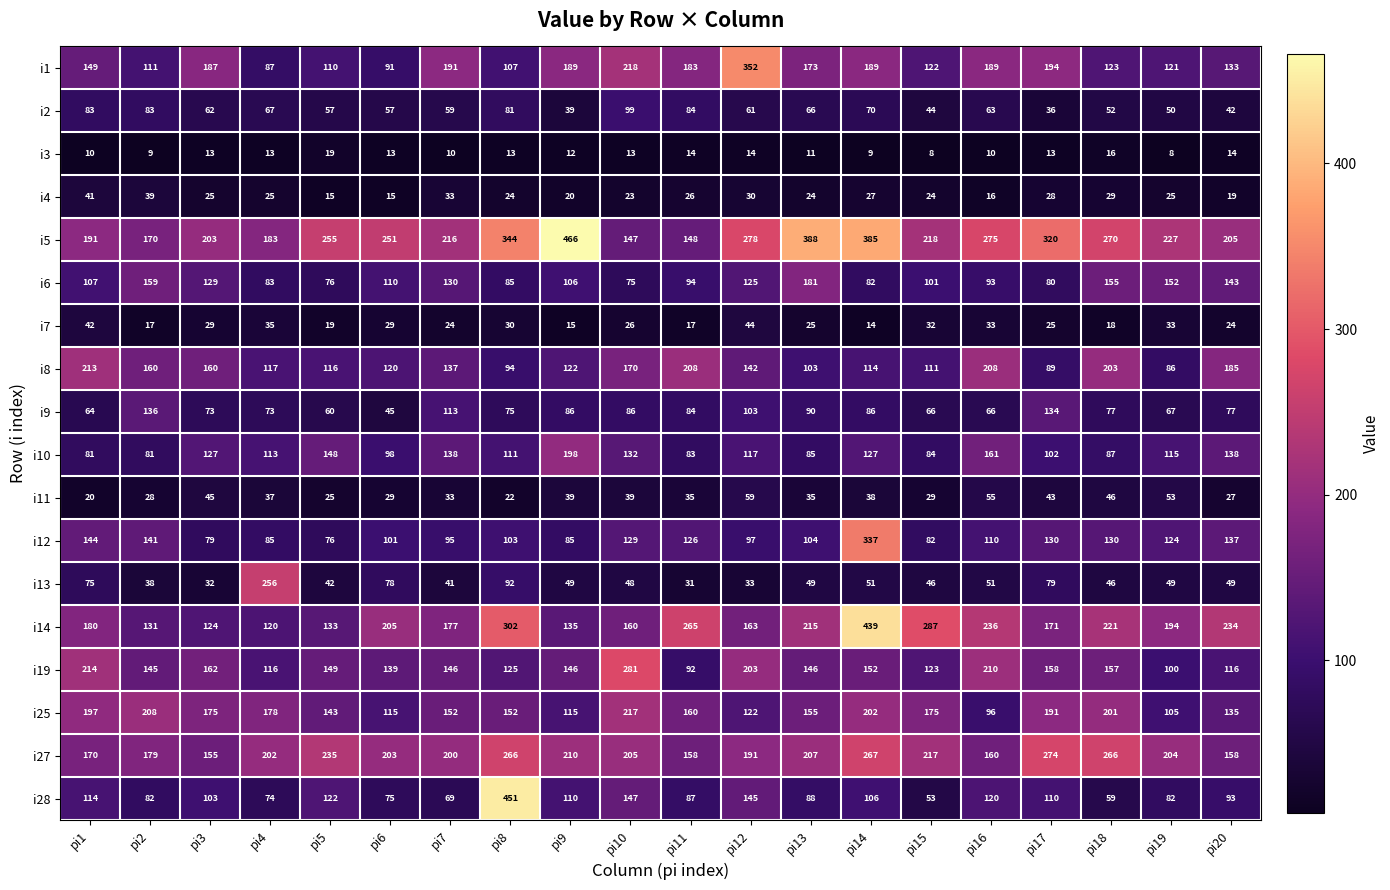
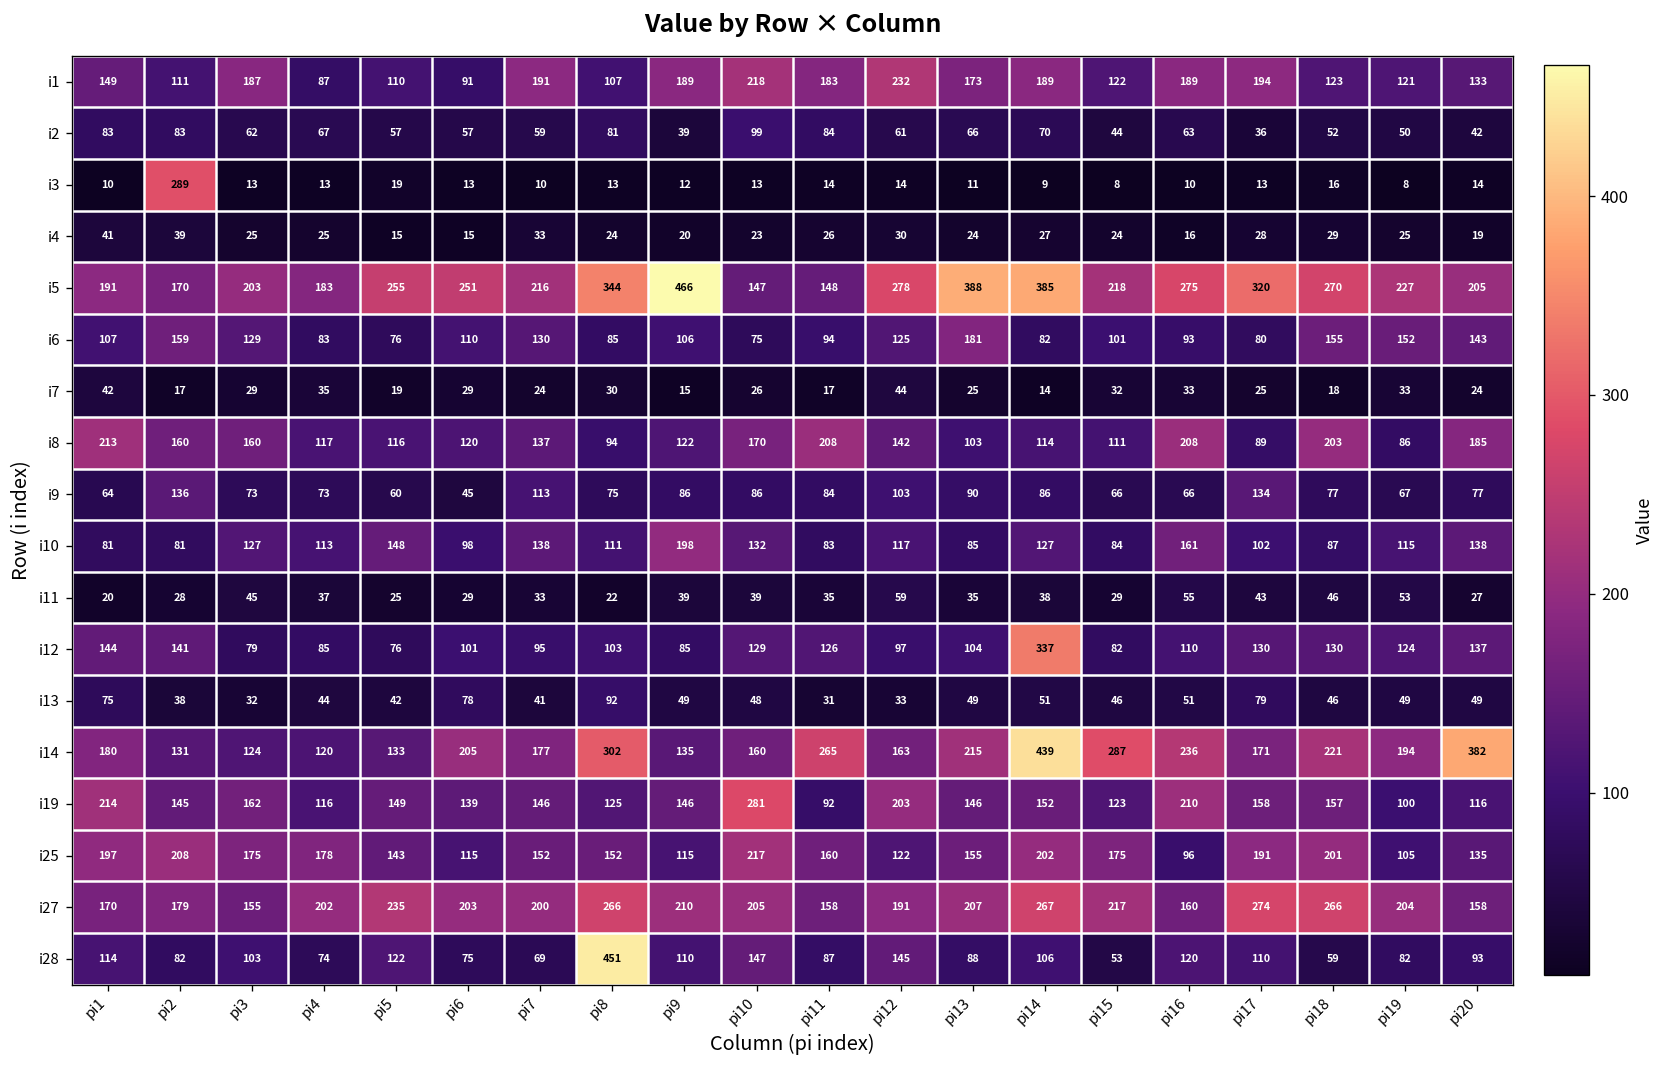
i1, pi12: 352 -> 232
i3, pi2: 9 -> 289
i13, pi4: 256 -> 44
i14, pi20: 234 -> 382
